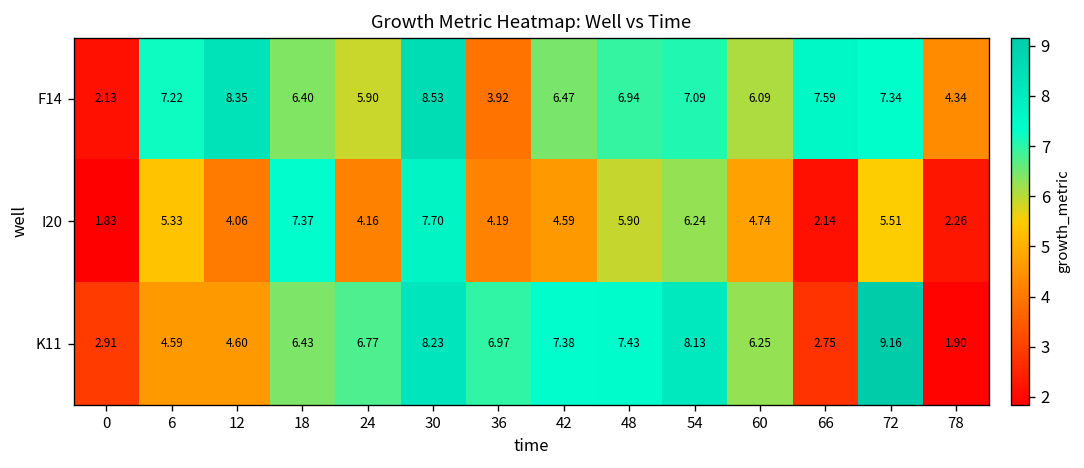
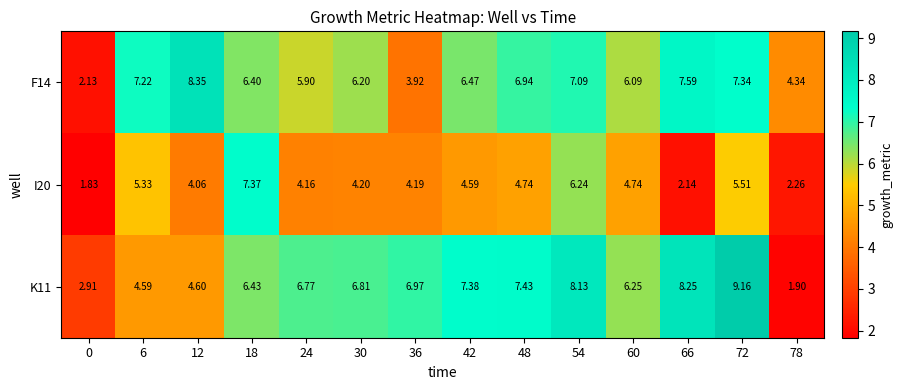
F14, 30: 8.53 -> 6.20
I20, 30: 7.70 -> 4.20
I20, 48: 5.90 -> 4.74
K11, 30: 8.23 -> 6.81
K11, 66: 2.75 -> 8.25
